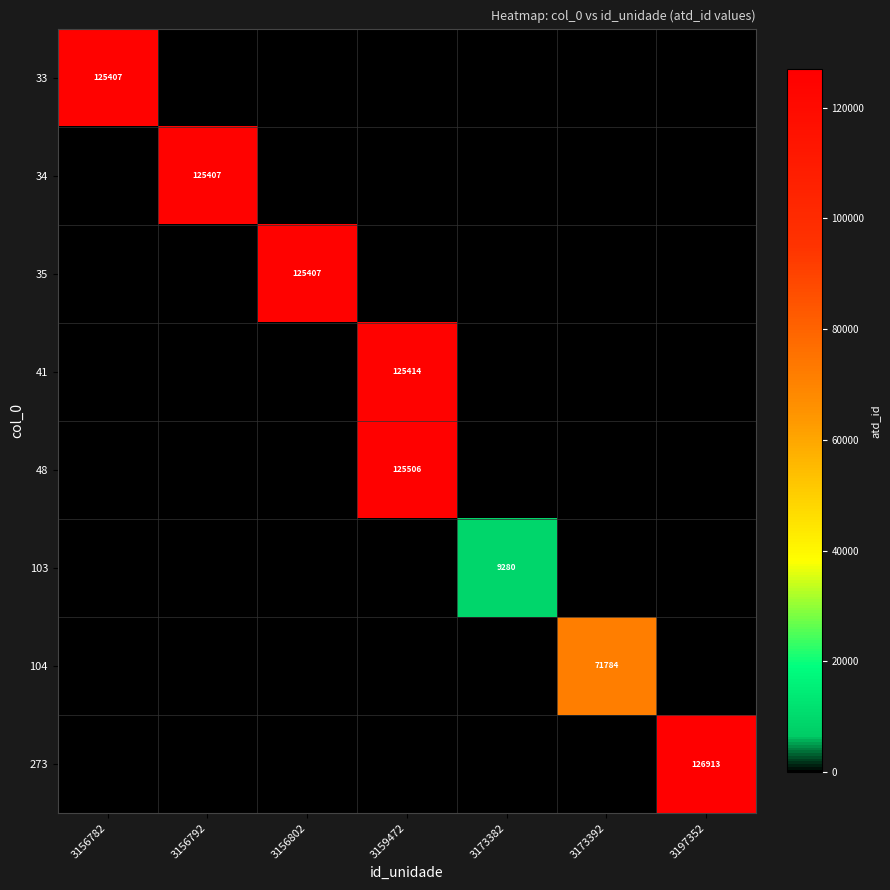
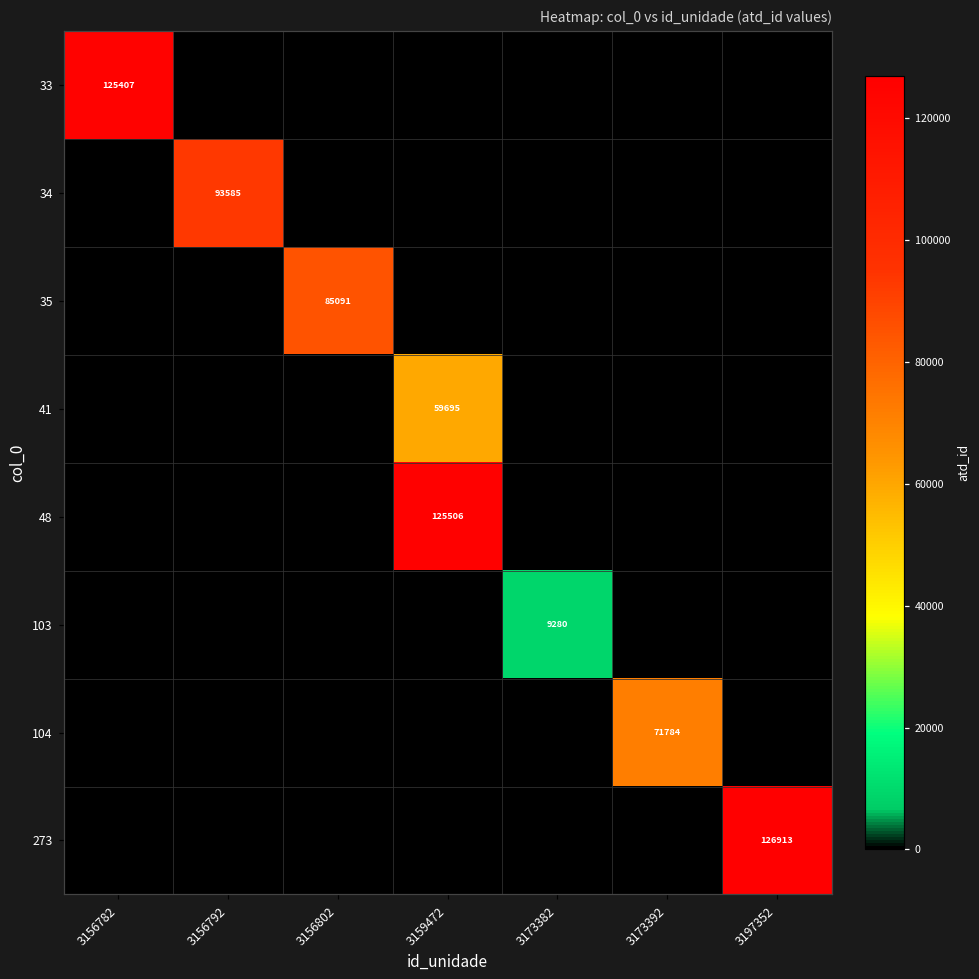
34, 3156792: 125407 -> 93585
35, 3156802: 125407 -> 85091
41, 3159472: 125414 -> 59695
